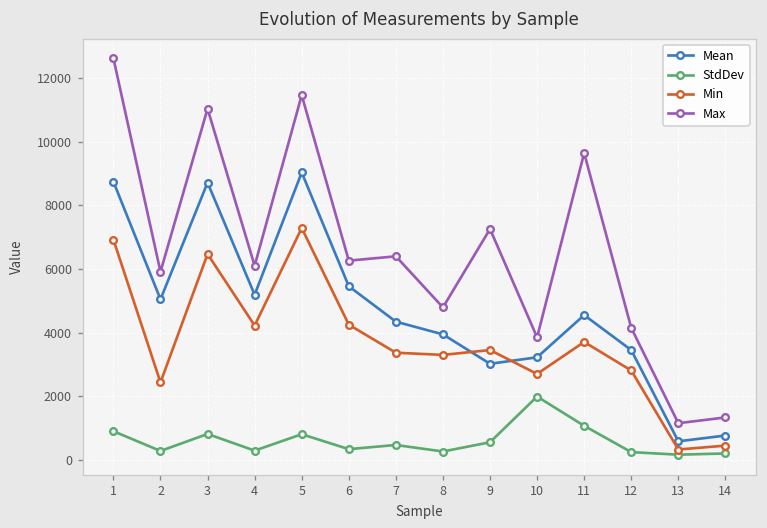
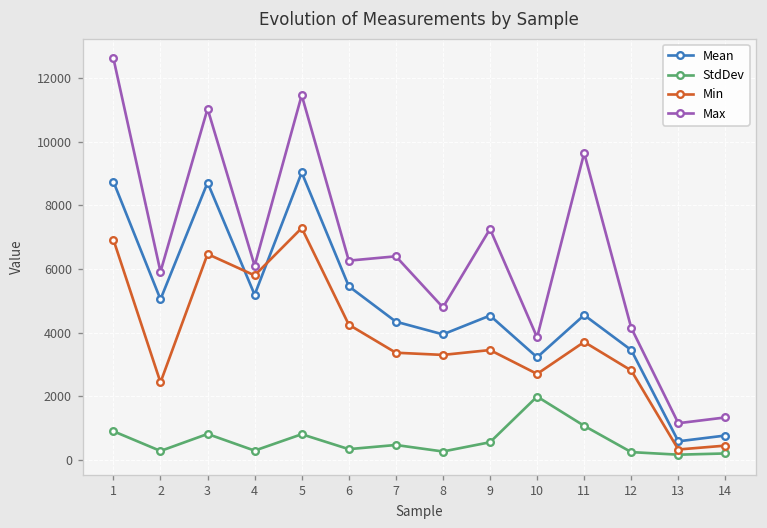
Min, 4: 4200 -> 5800
Mean, 9: 3000 -> 4500
